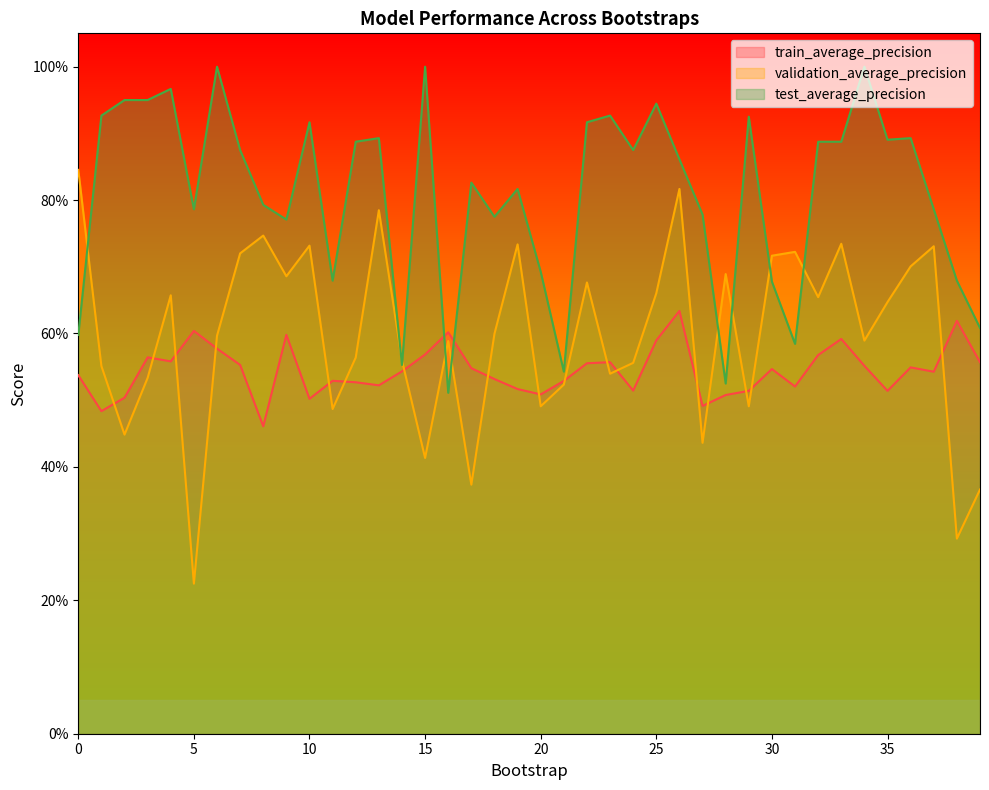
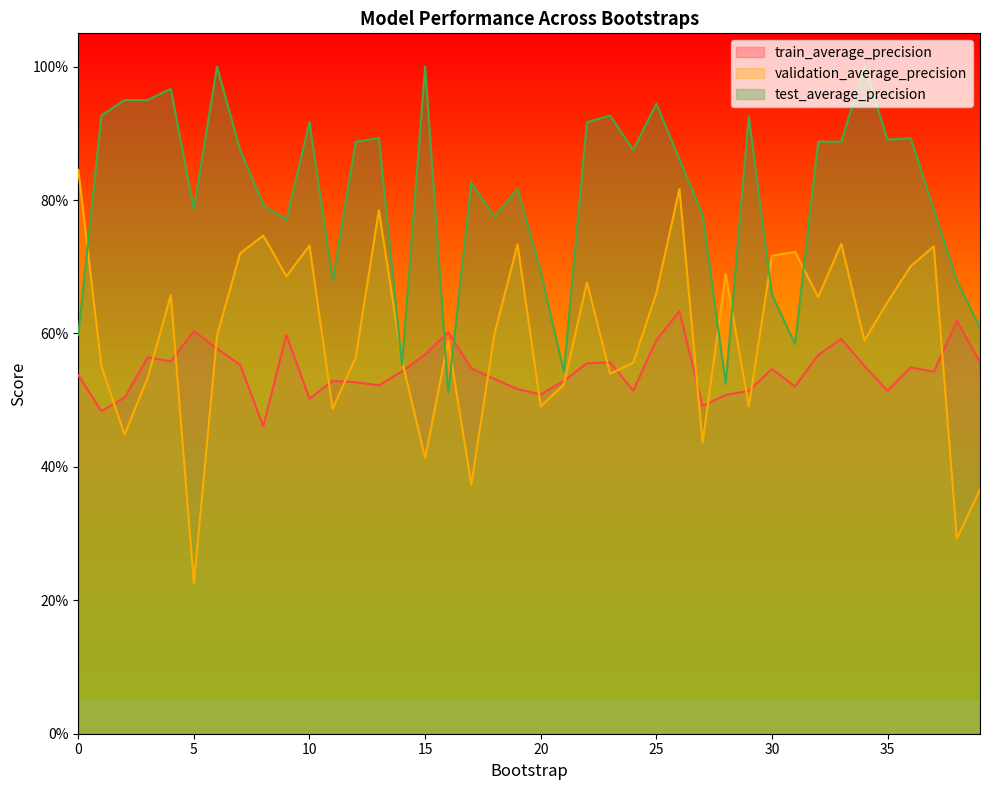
test_average_precision, 30: 68% -> 66%
